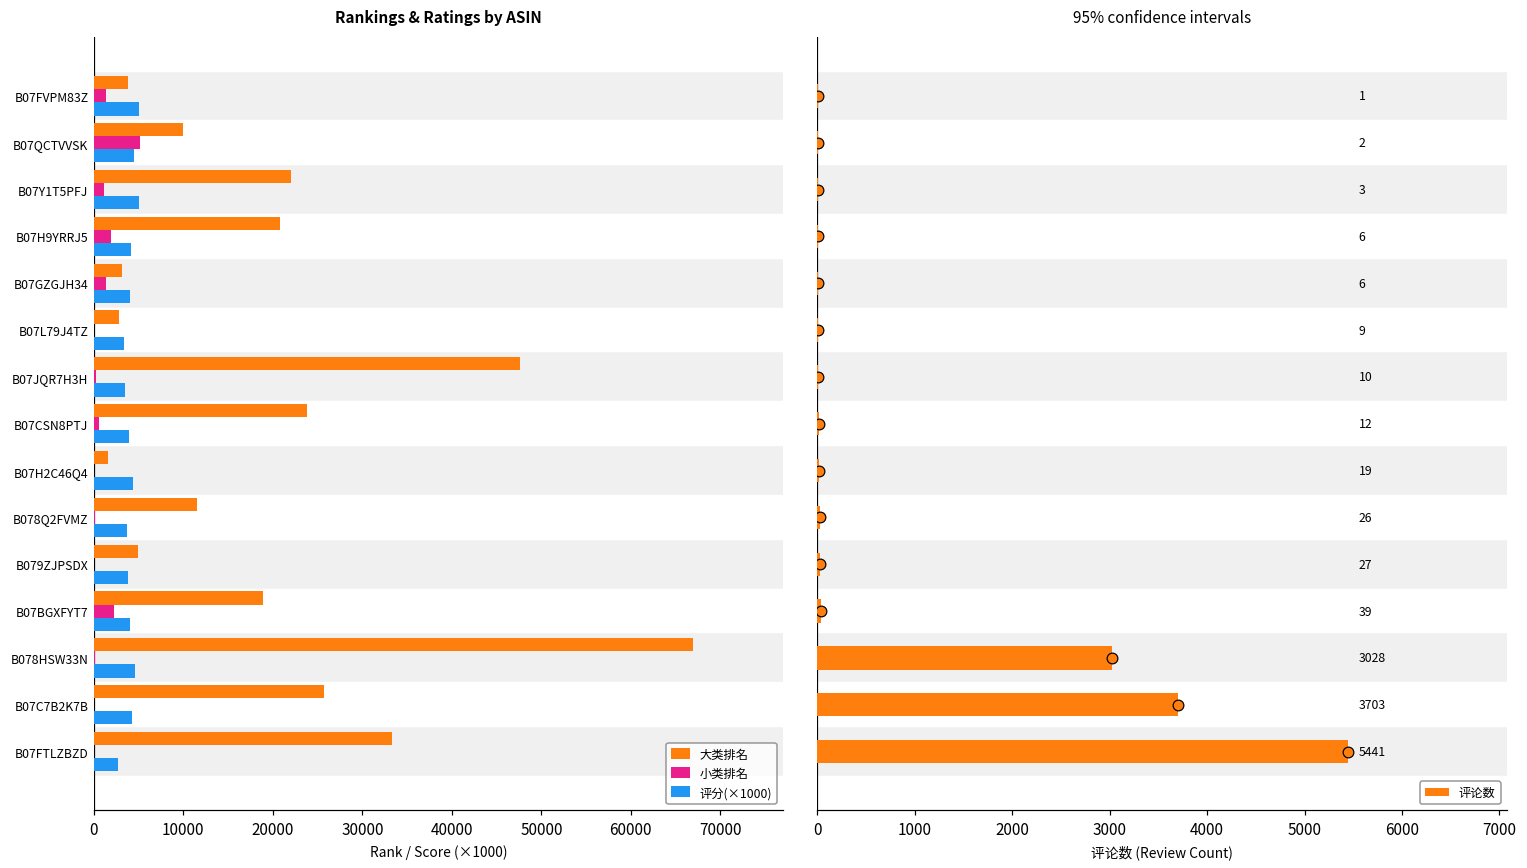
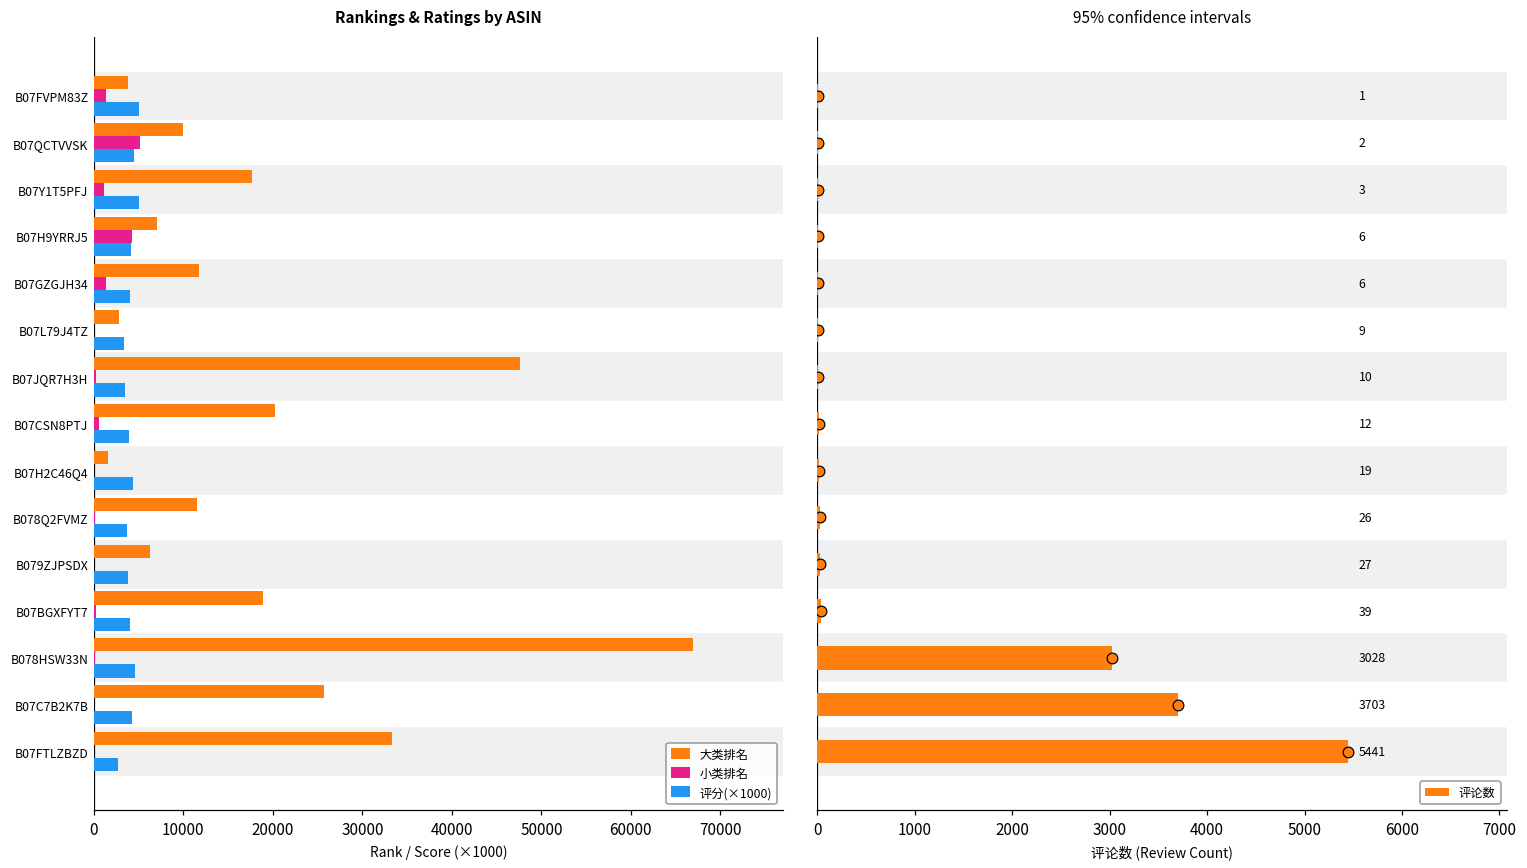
Rankings & Ratings by ASIN, 大类排名, B07Y1T5PFJ: 22000 -> 18000
Rankings & Ratings by ASIN, 大类排名, B07H9YRRJ5: 21000 -> 7000
Rankings & Ratings by ASIN, 小类排名, B07H9YRRJ5: 2000 -> 4000
Rankings & Ratings by ASIN, 大类排名, B07GZGJH34: 3000 -> 12000
Rankings & Ratings by ASIN, 大类排名, B07CSN8PTJ: 24000 -> 20000
Rankings & Ratings by ASIN, 大类排名, B079ZJPSDX: 5000 -> 6000
Rankings & Ratings by ASIN, 小类排名, B07BGXFYT7: 2000 -> 0
